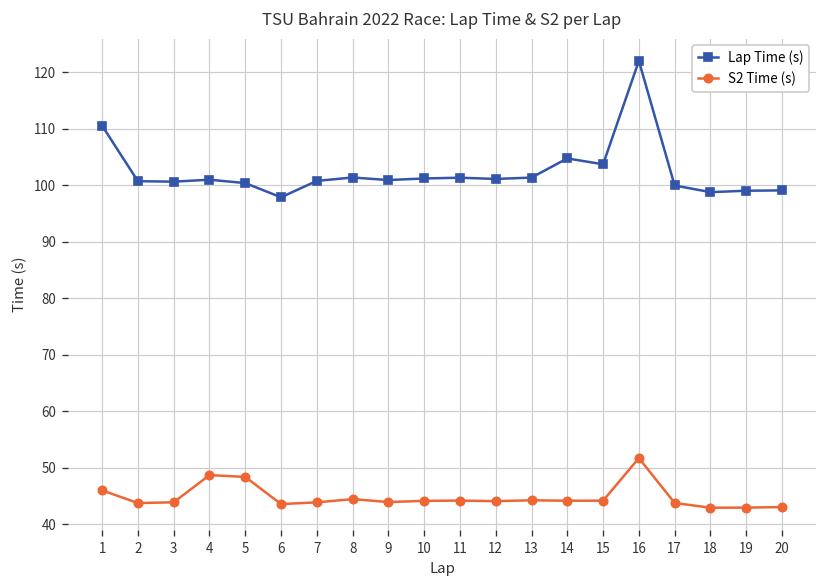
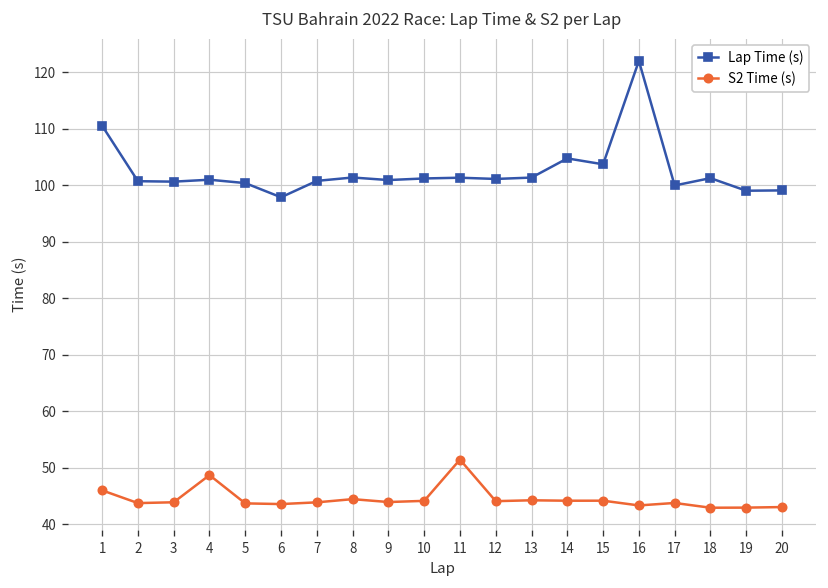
S2 Time (s), 5: 48 -> 44
S2 Time (s), 11: 44 -> 51
S2 Time (s), 16: 52 -> 43
Lap Time (s), 18: 99 -> 101
